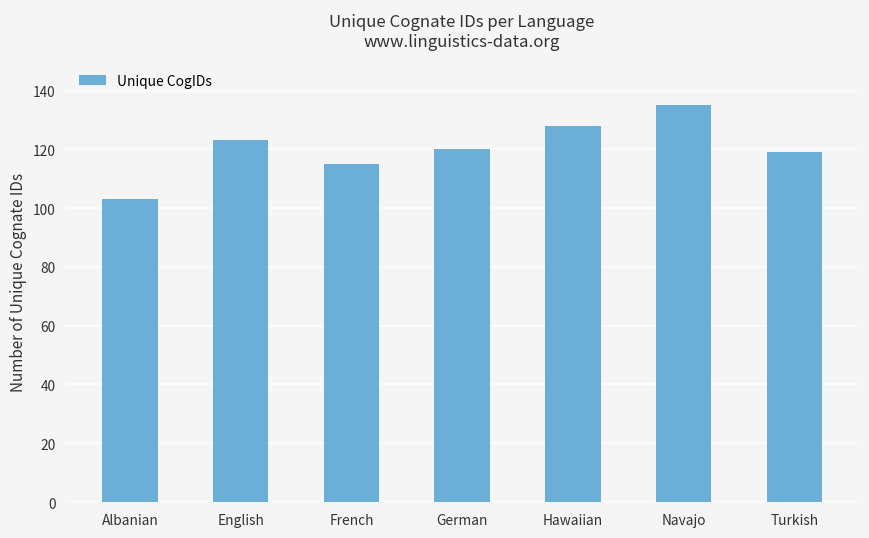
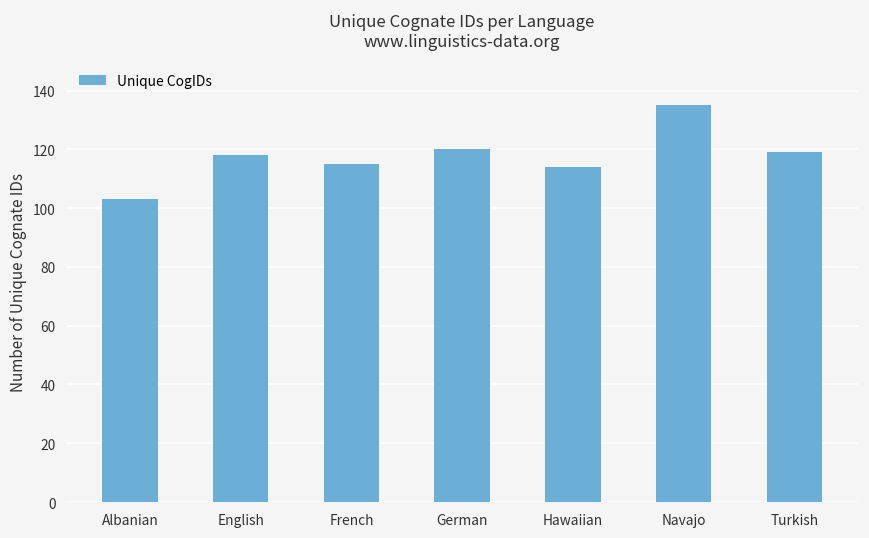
English: 123 -> 118
Hawaiian: 128 -> 114
